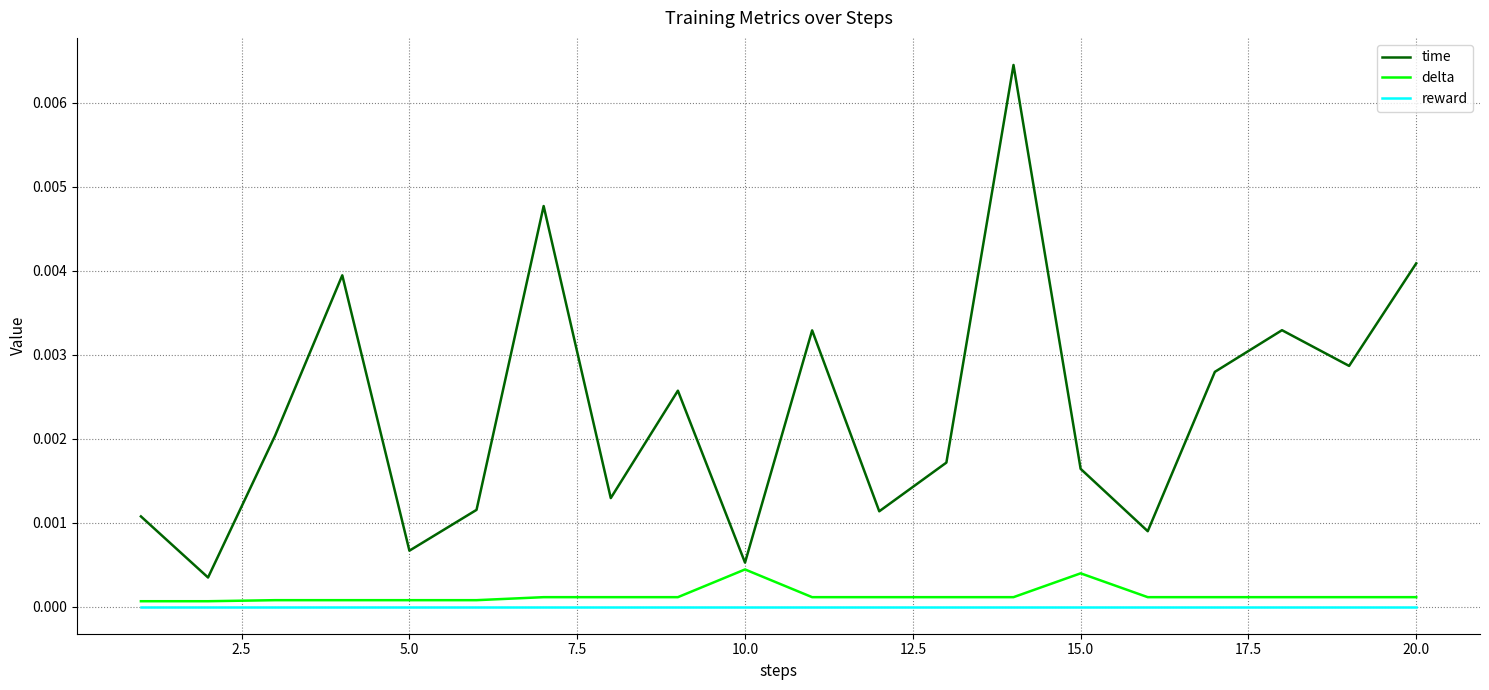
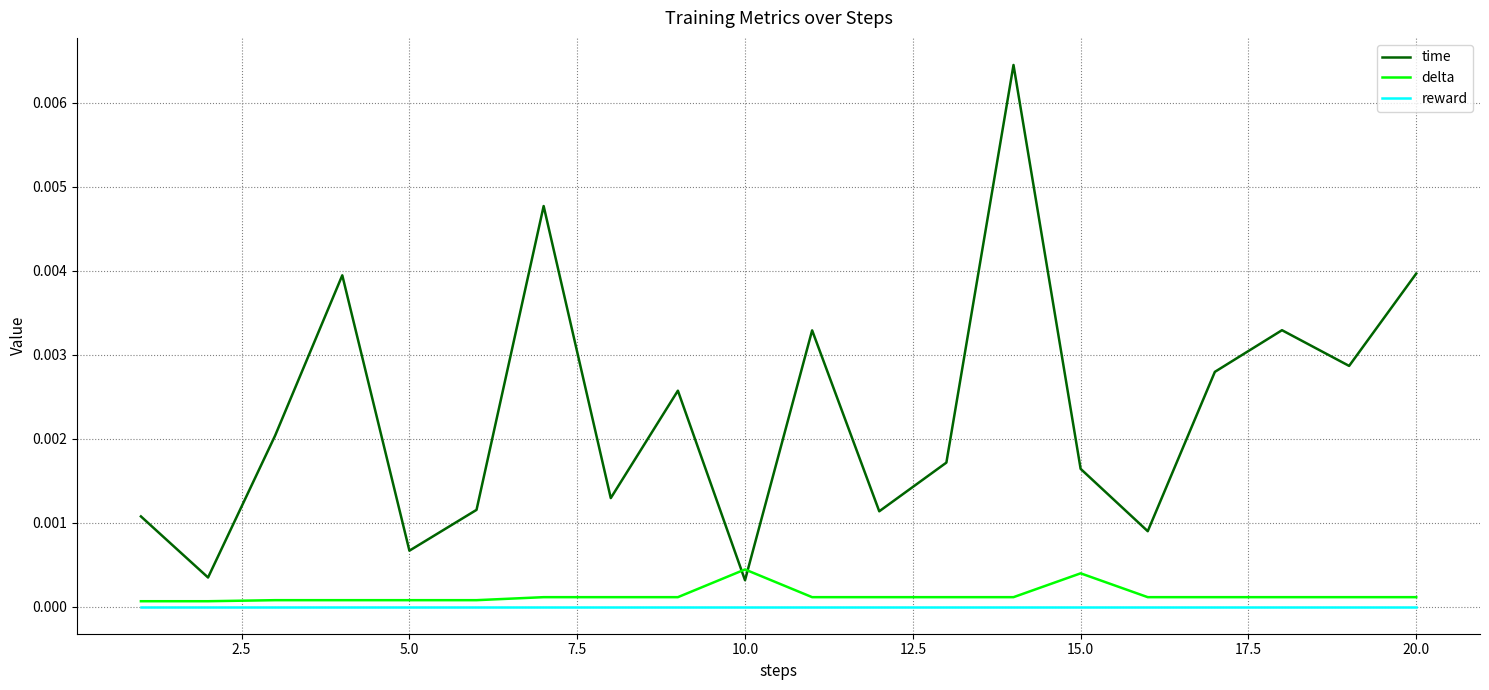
time, 10.0: 0.0005 -> 0.0003
time, 20.0: 0.0041 -> 0.0040
